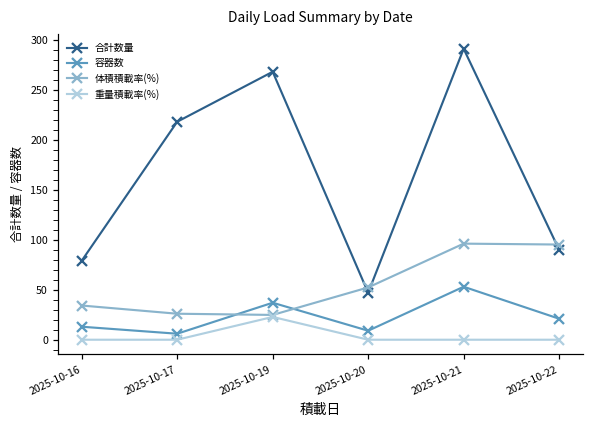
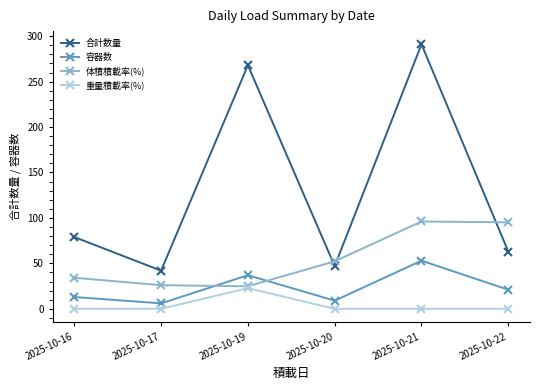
合計数量, 2025-10-17: 220 -> 40
合計数量, 2025-10-22: 90 -> 60
